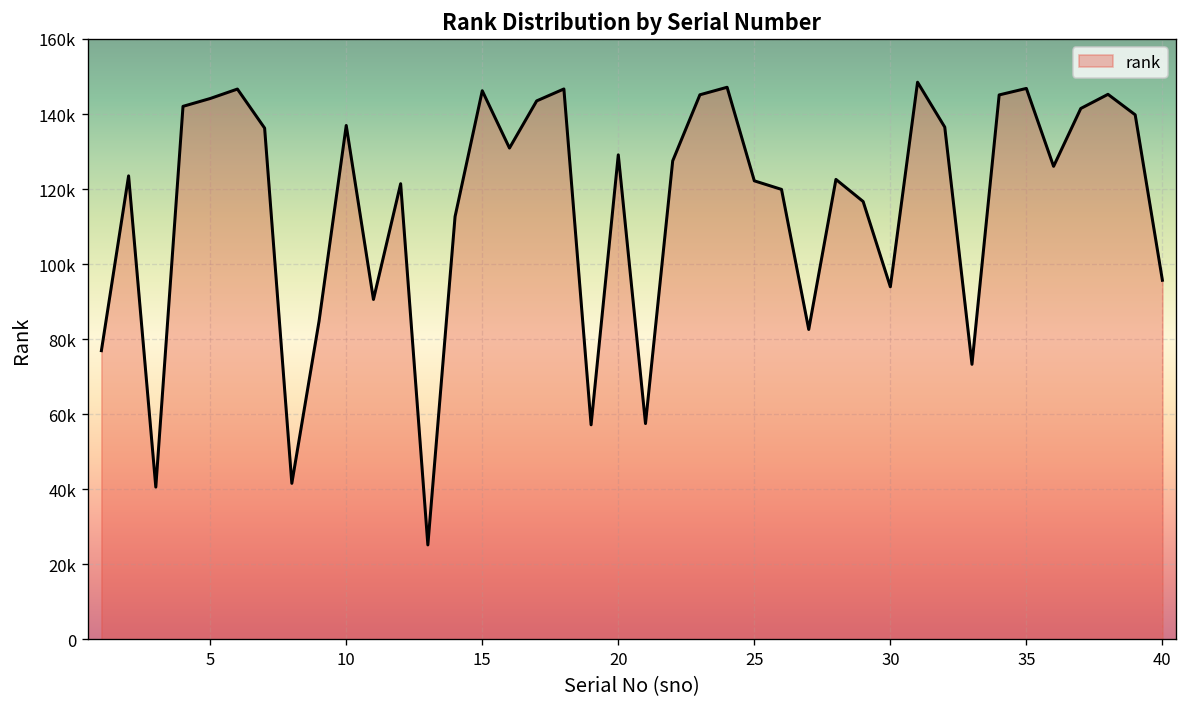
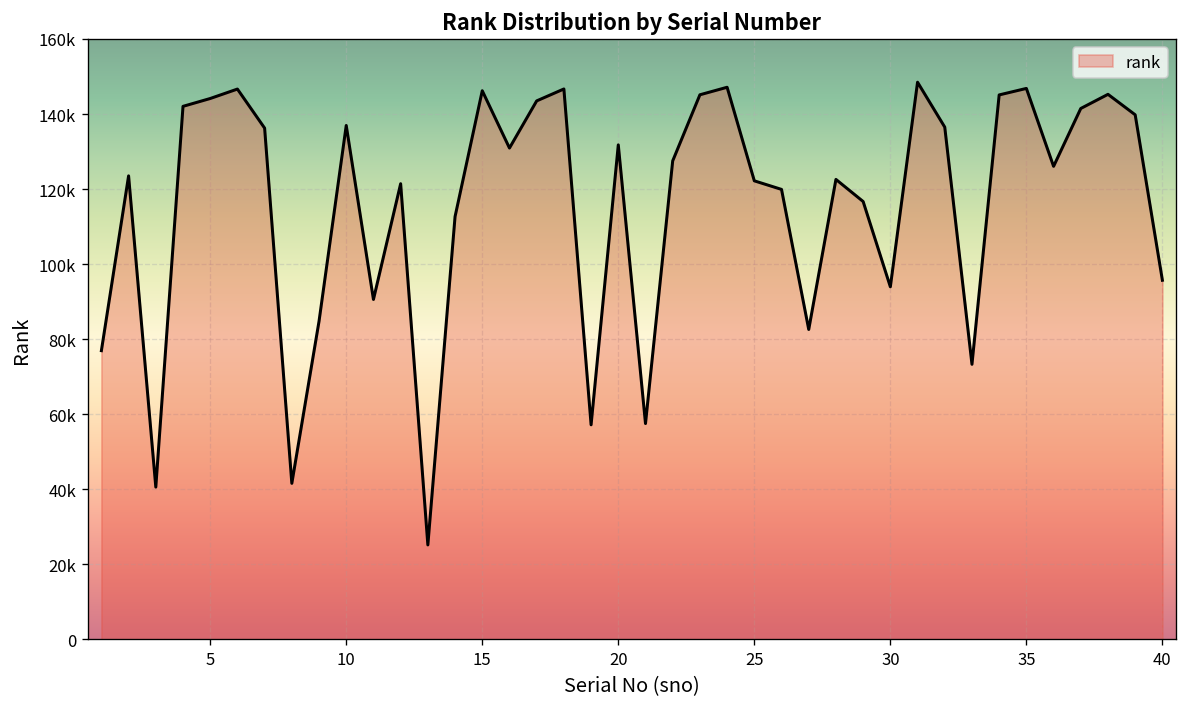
20: 129000 -> 132000
